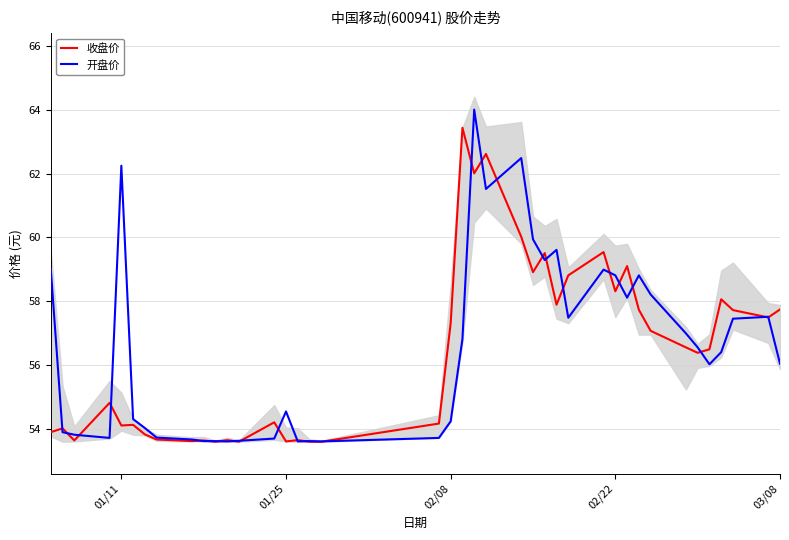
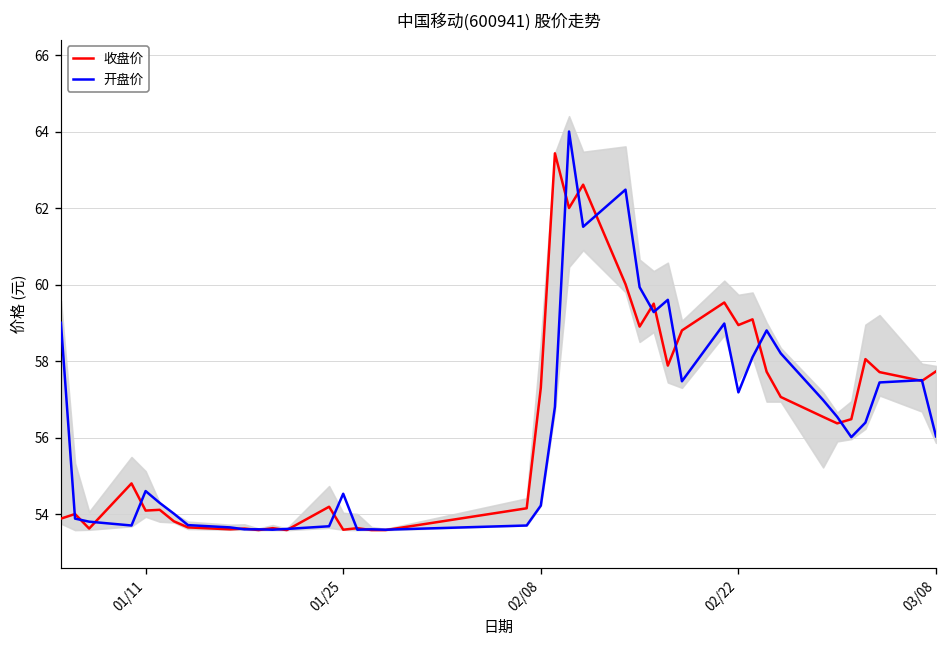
开盘价, 01/11: 62.3 -> 54.6
收盘价, 02/22: 58.3 -> 59.0
开盘价, 02/22: 58.8 -> 57.2
